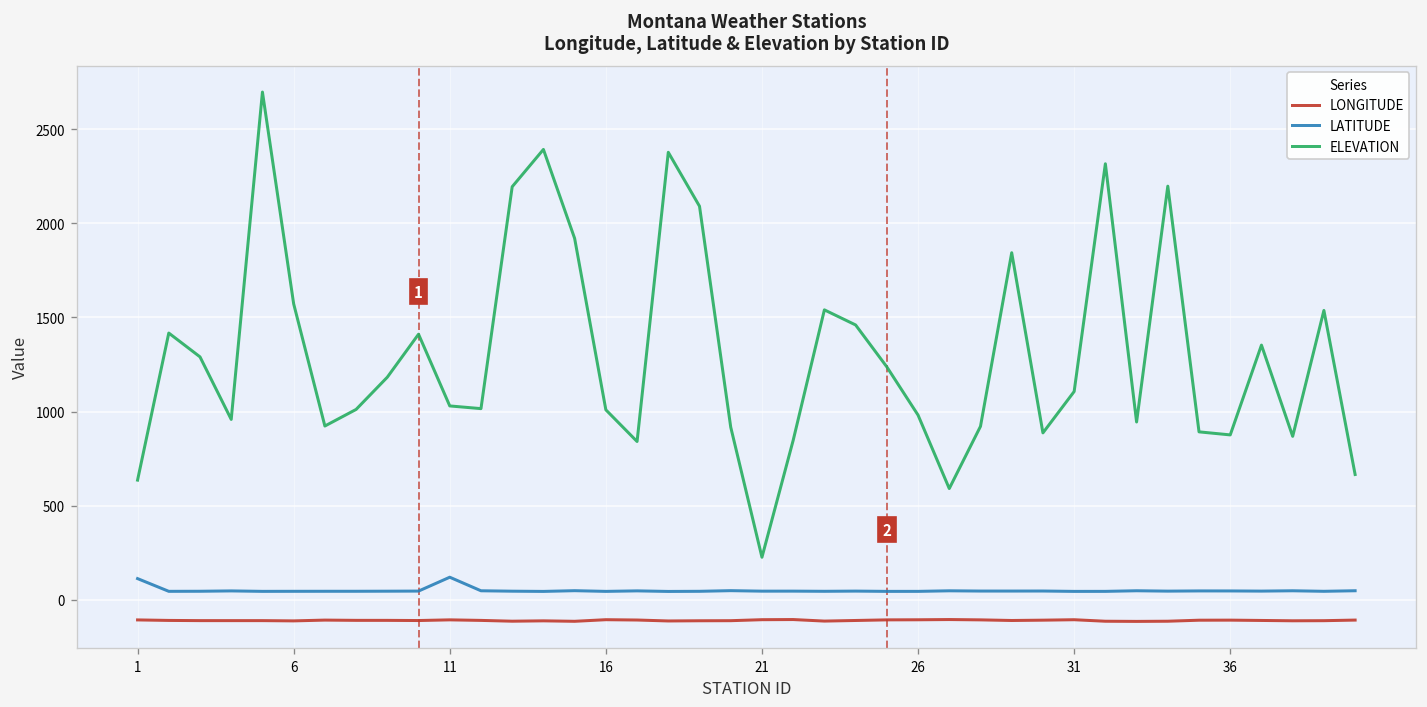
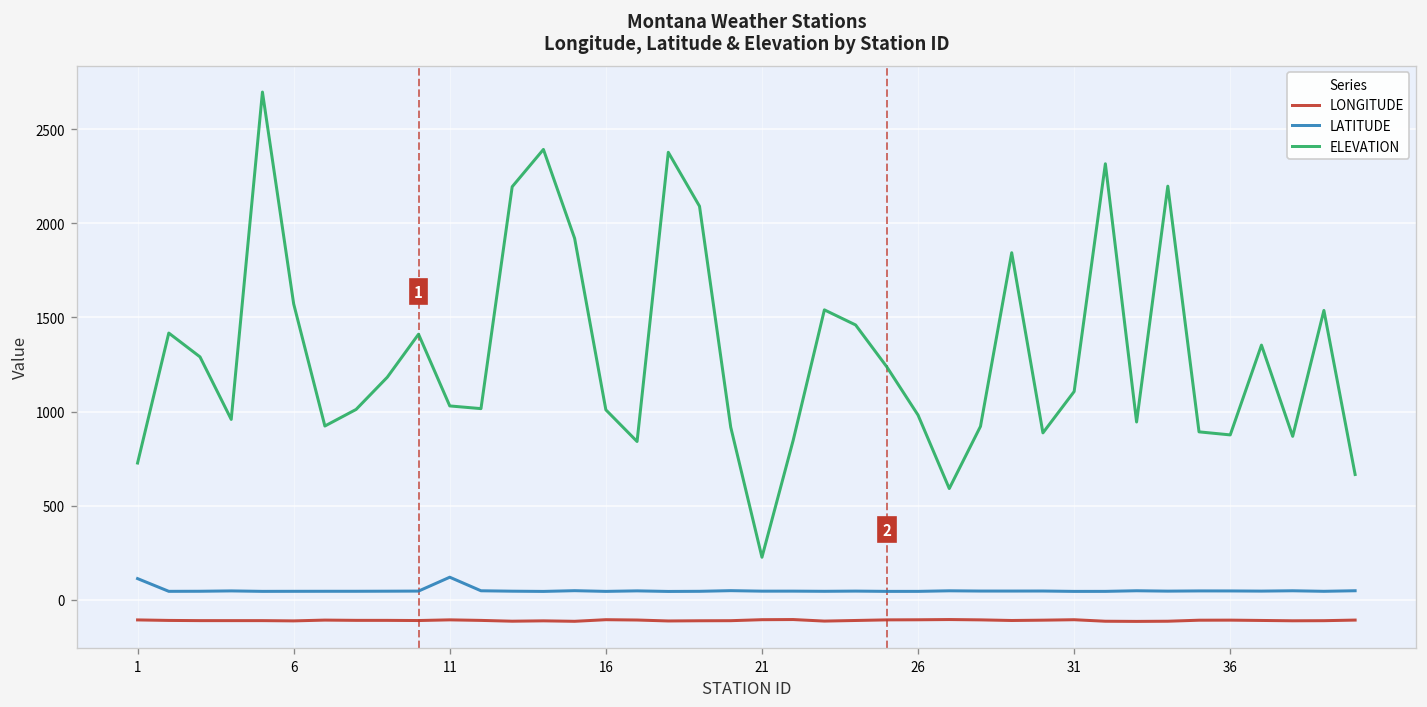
ELEVATION, 1: 640 -> 730
